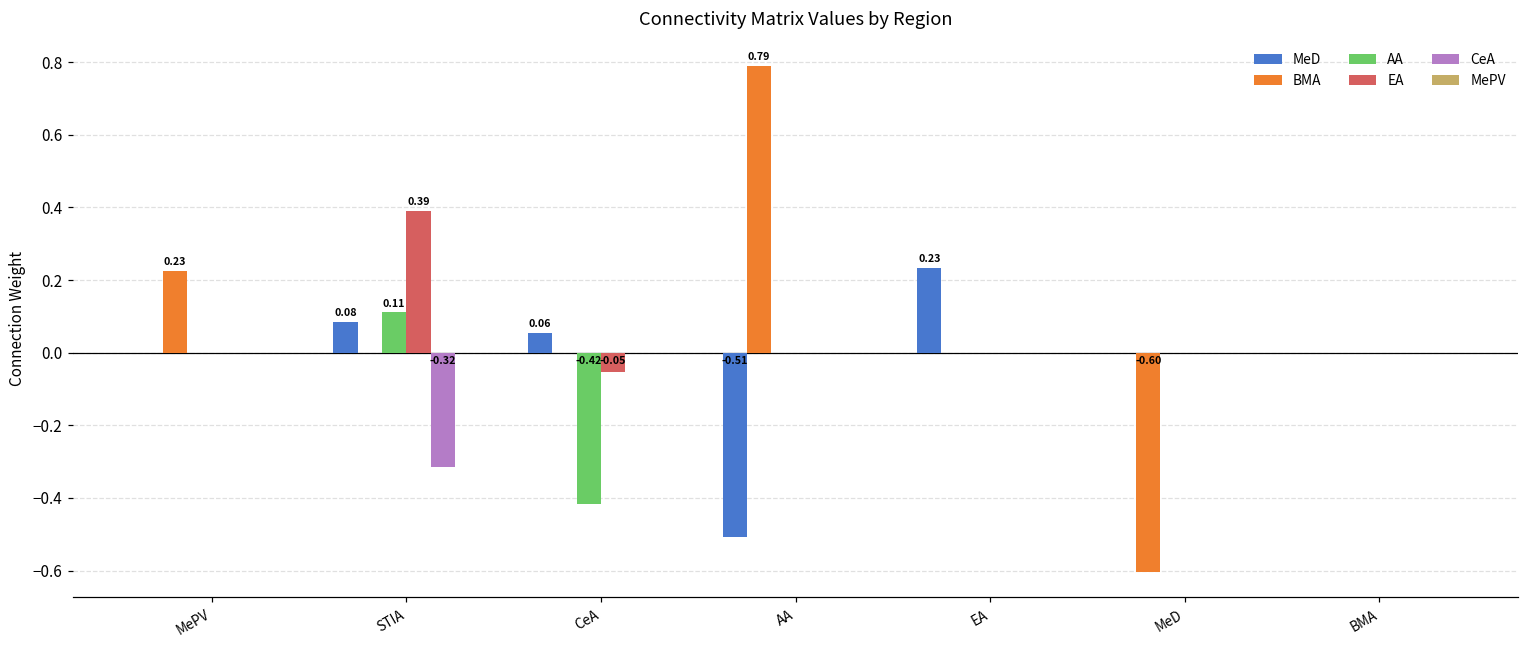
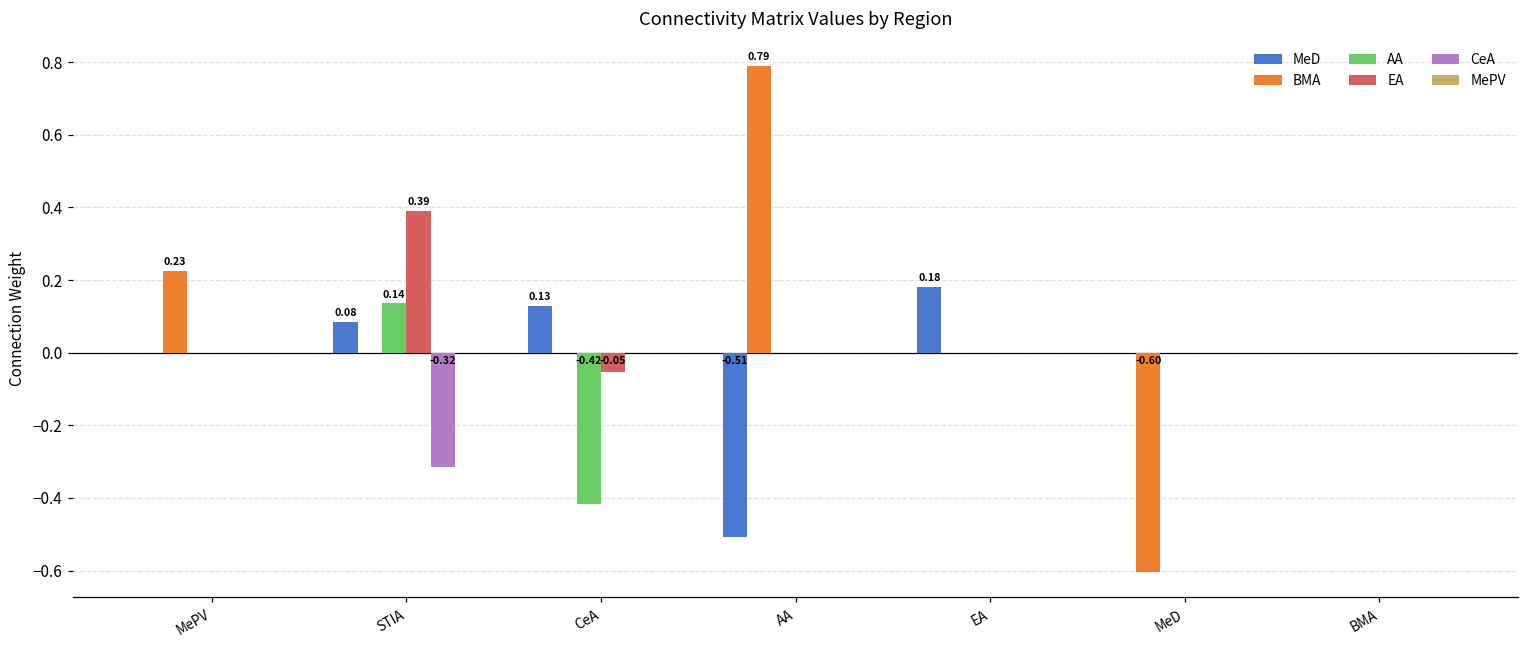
AA, STIA: 0.11 -> 0.14
MeD, CeA: 0.06 -> 0.13
MeD, EA: 0.23 -> 0.18
